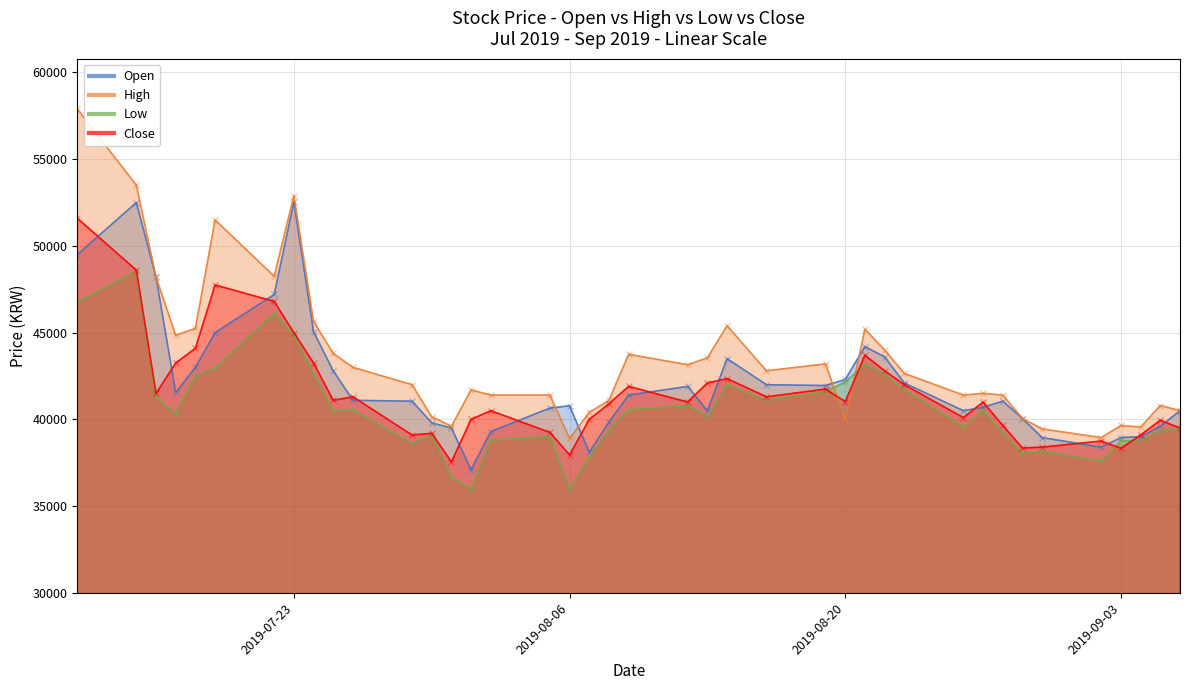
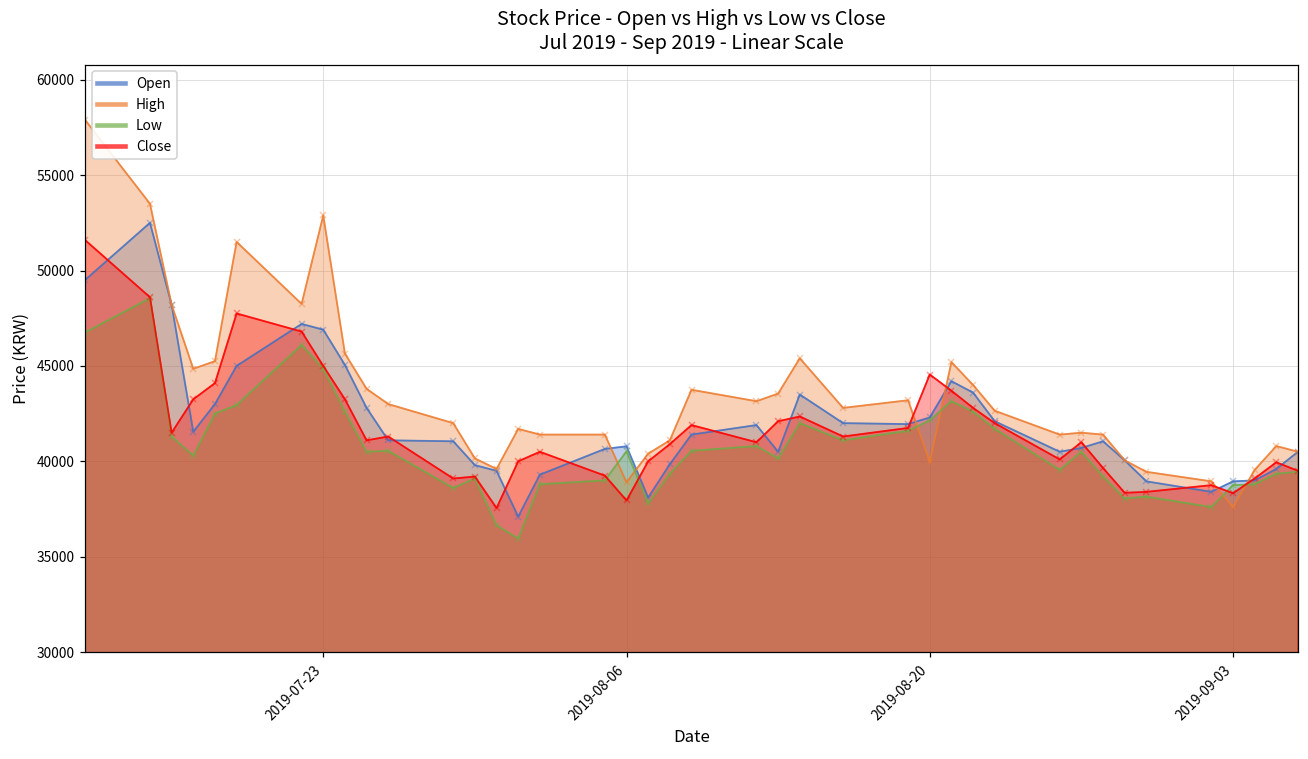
Open, 2019-07-23: 52500 -> 46900
Low, 2019-08-06: 36000 -> 40500
Close, 2019-08-20: 41000 -> 44600
High, 2019-09-03: 39700 -> 37600
